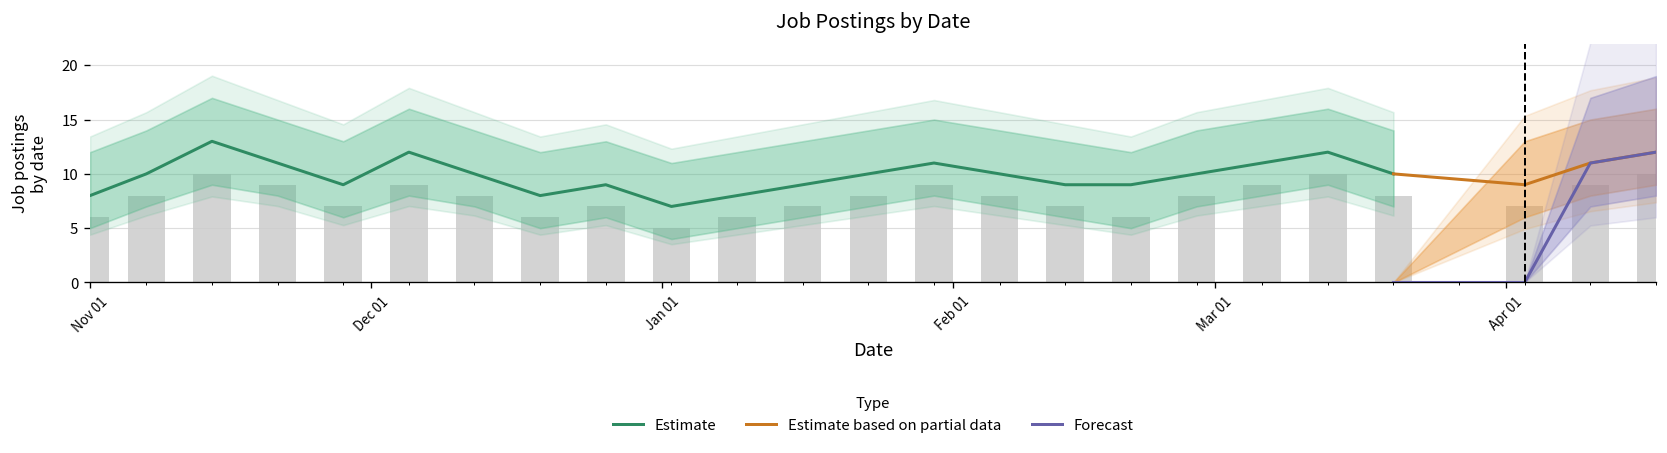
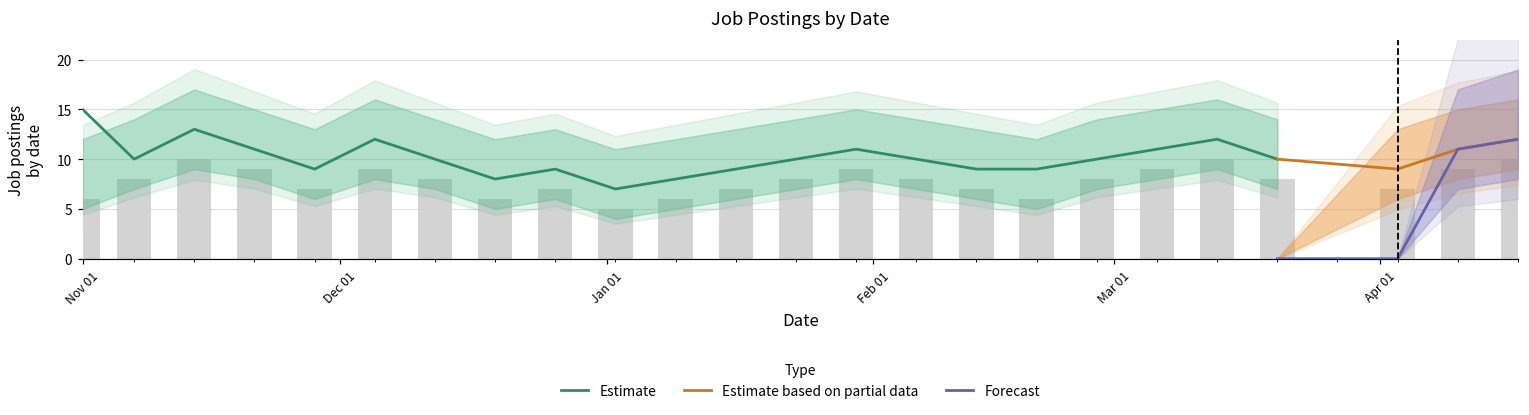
Estimate, Nov 01: 8 -> 15
